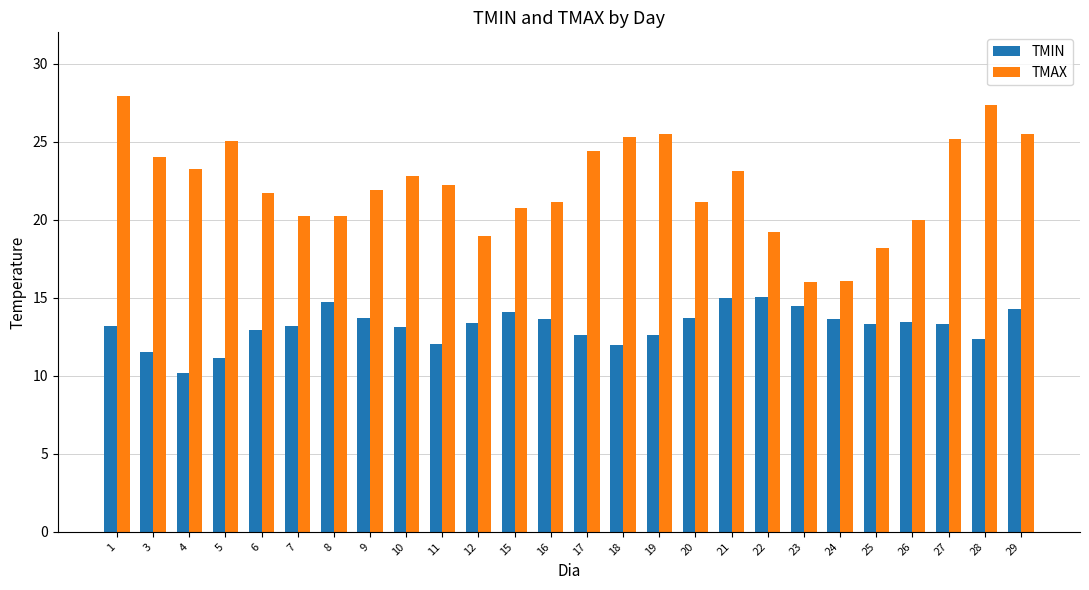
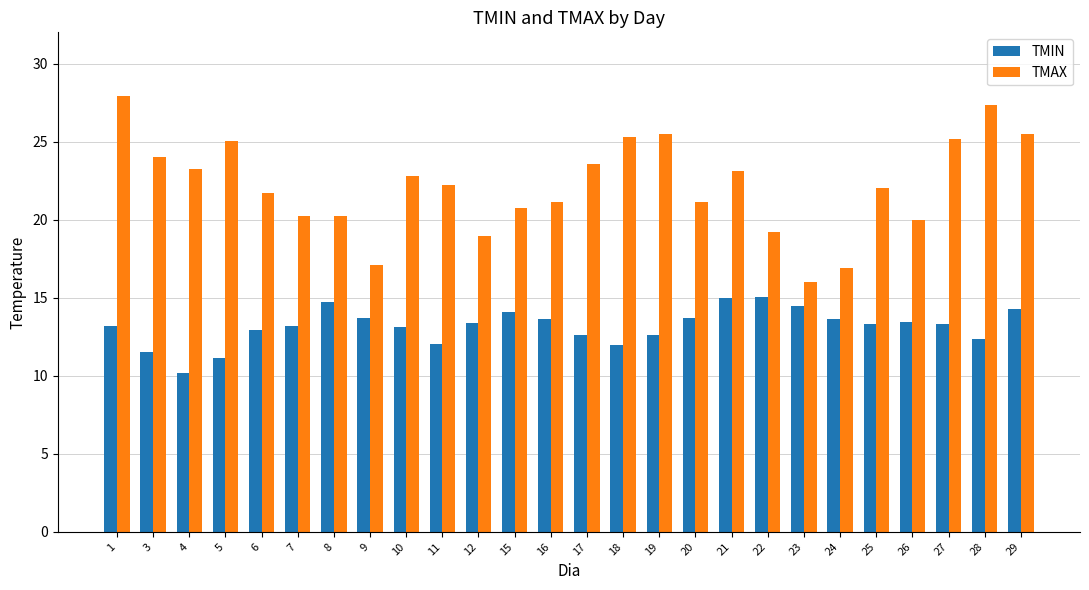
TMAX, 9: 21.9 -> 17.1
TMAX, 17: 24.4 -> 23.6
TMAX, 24: 16.1 -> 16.9
TMAX, 25: 18.2 -> 22.0
